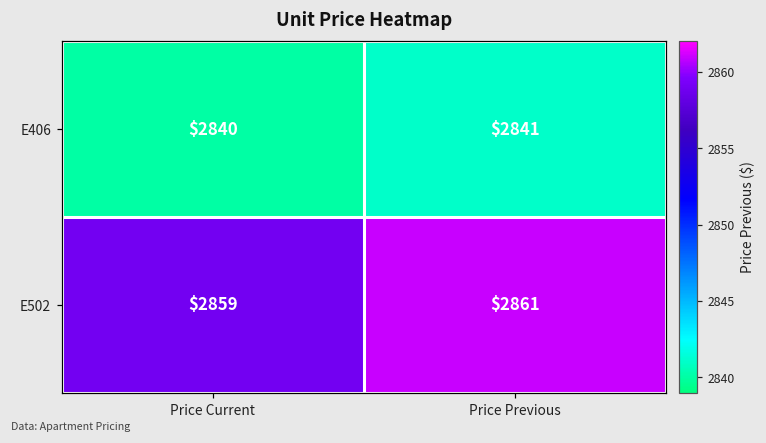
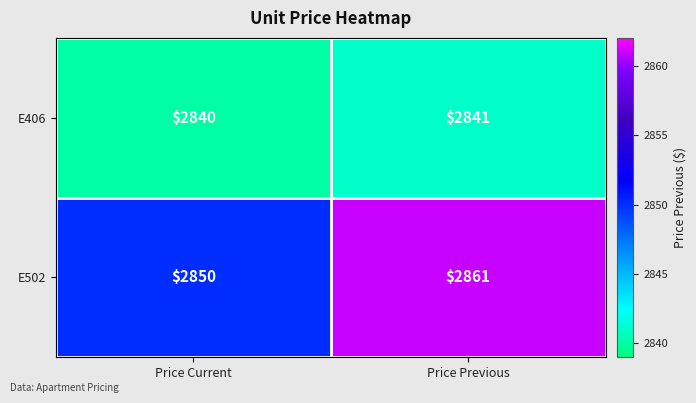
E502, Price Current: $2859 -> $2850
